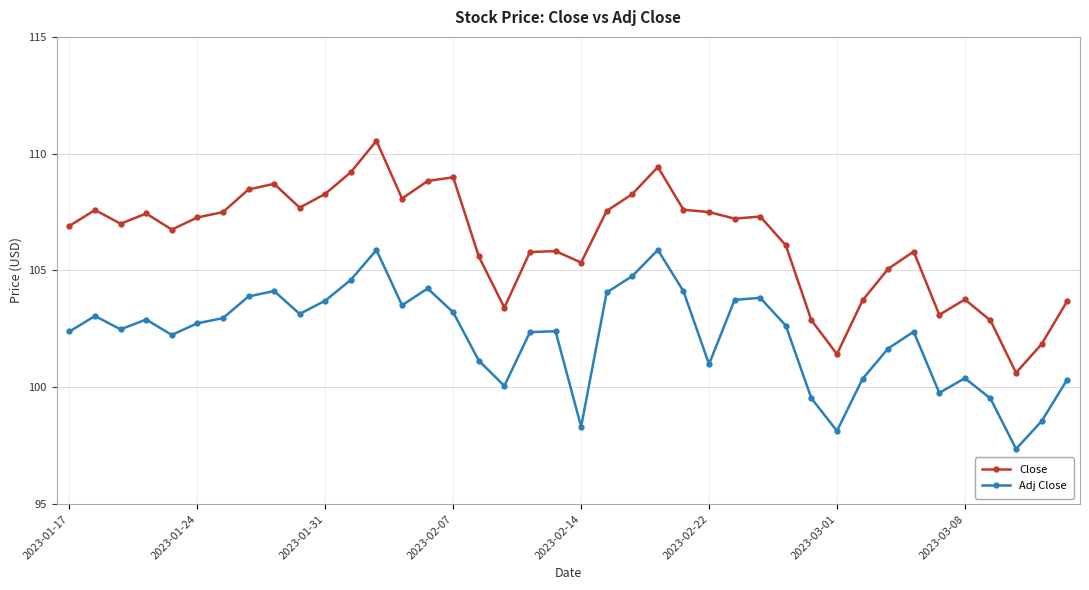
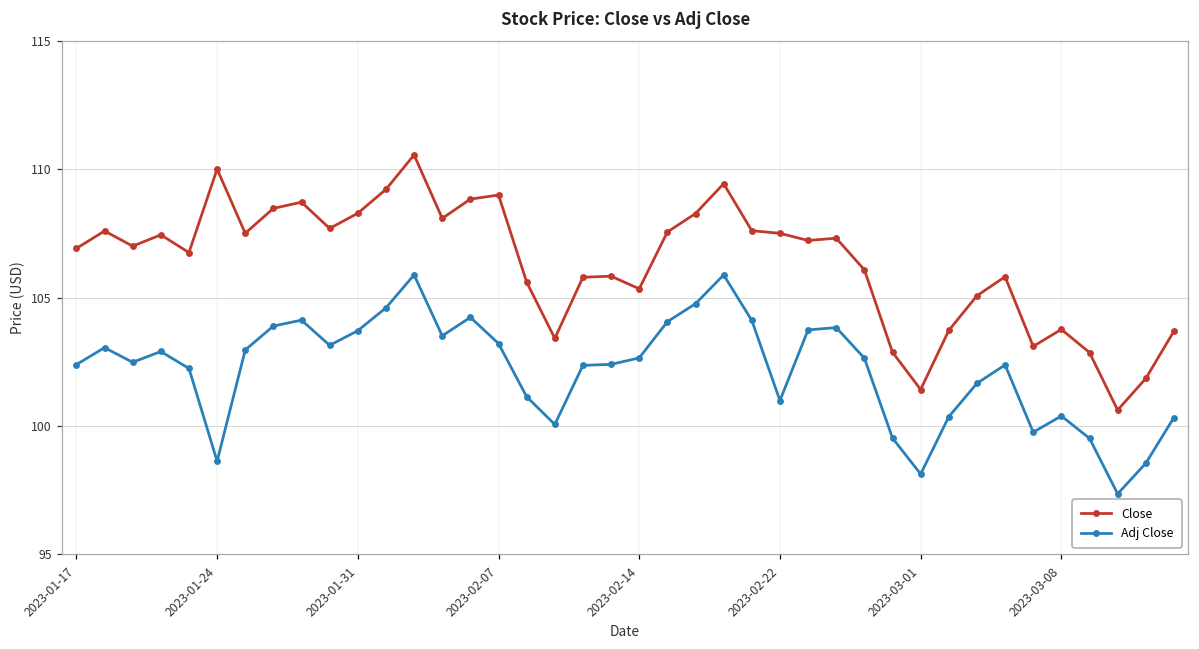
Close, 2023-01-24: 107.3 -> 110.0
Adj Close, 2023-01-24: 102.7 -> 98.6
Adj Close, 2023-02-14: 98.3 -> 102.7
